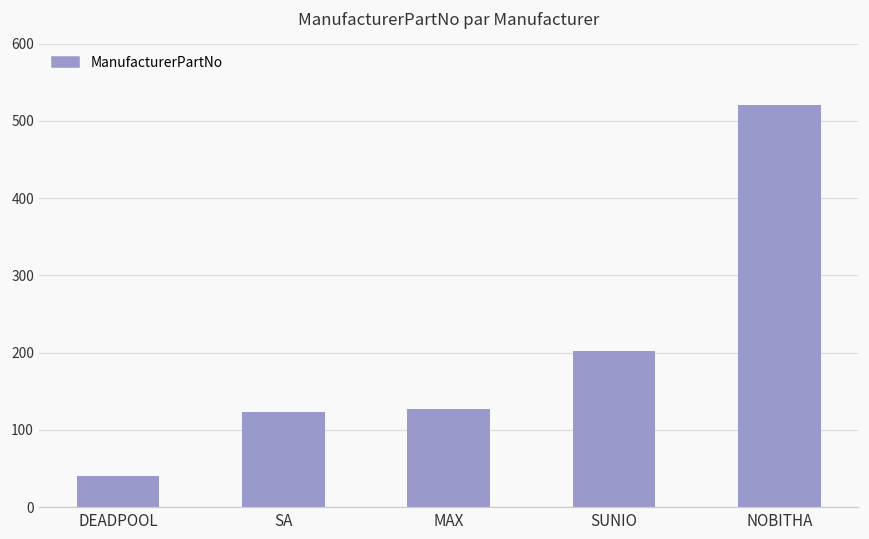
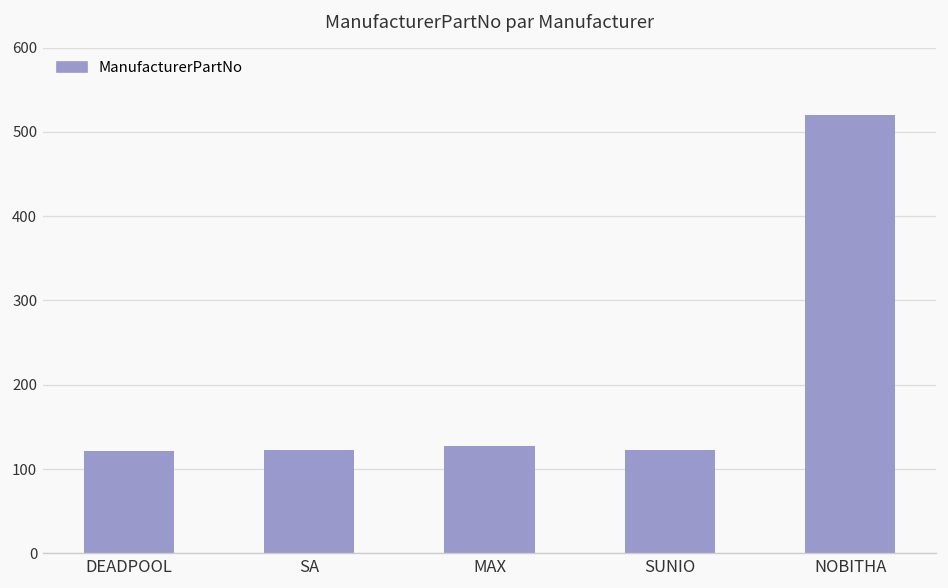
DEADPOOL: 40 -> 120
SUNIO: 200 -> 120
